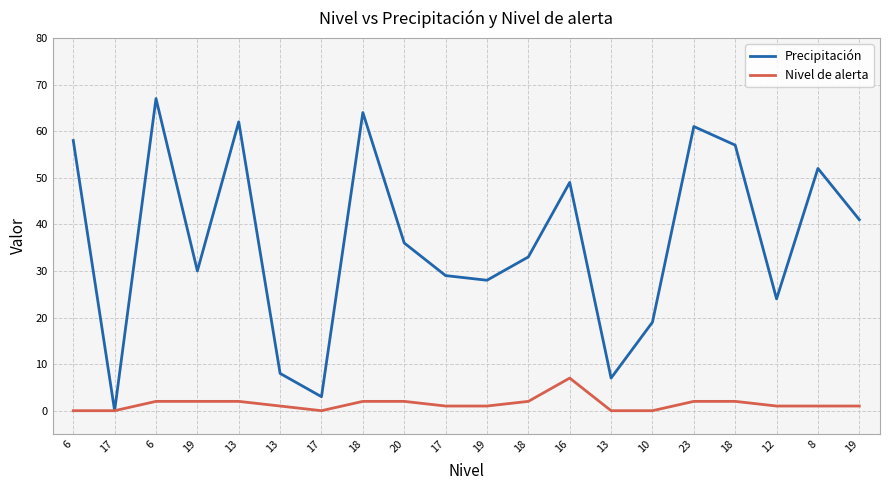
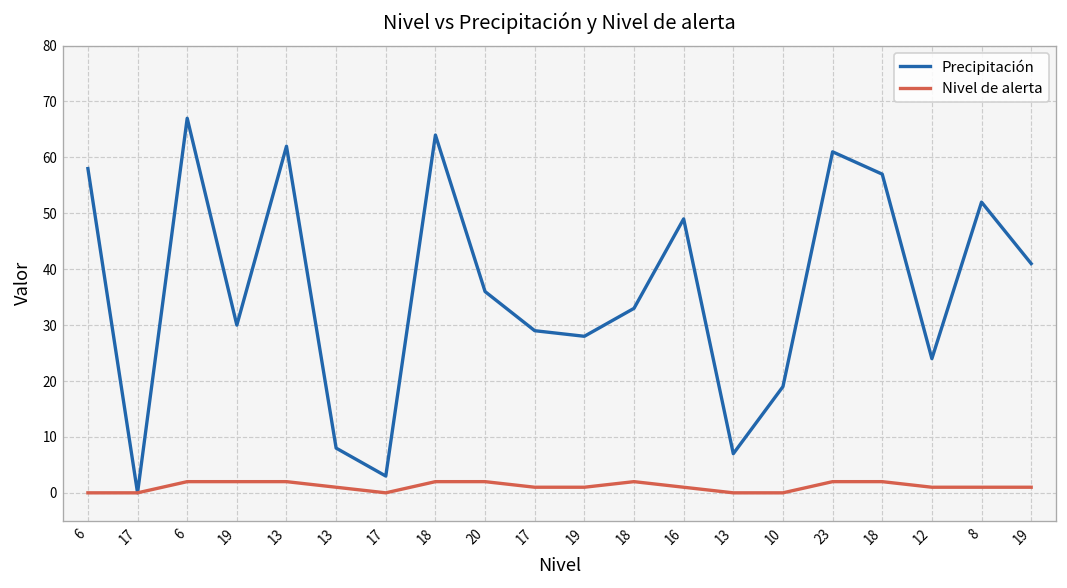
Nivel de alerta, 16: 7 -> 1
